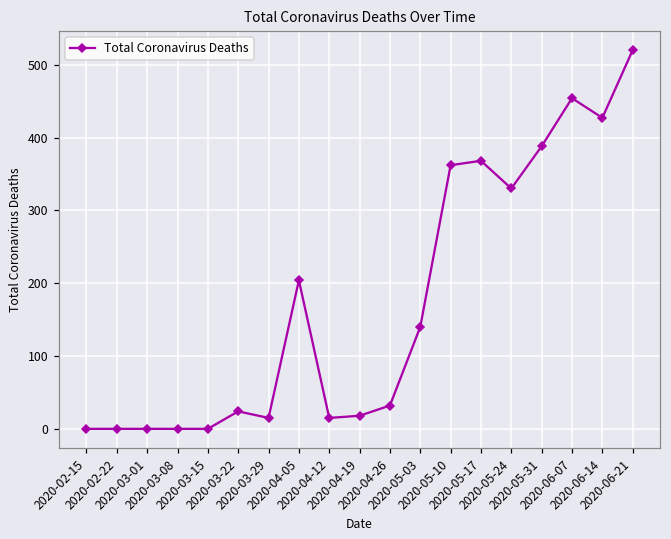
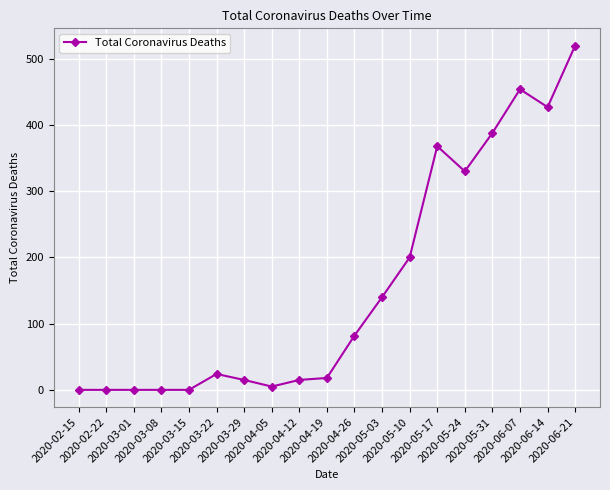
2020-04-05: 200 -> 10
2020-04-26: 30 -> 80
2020-05-10: 360 -> 200
